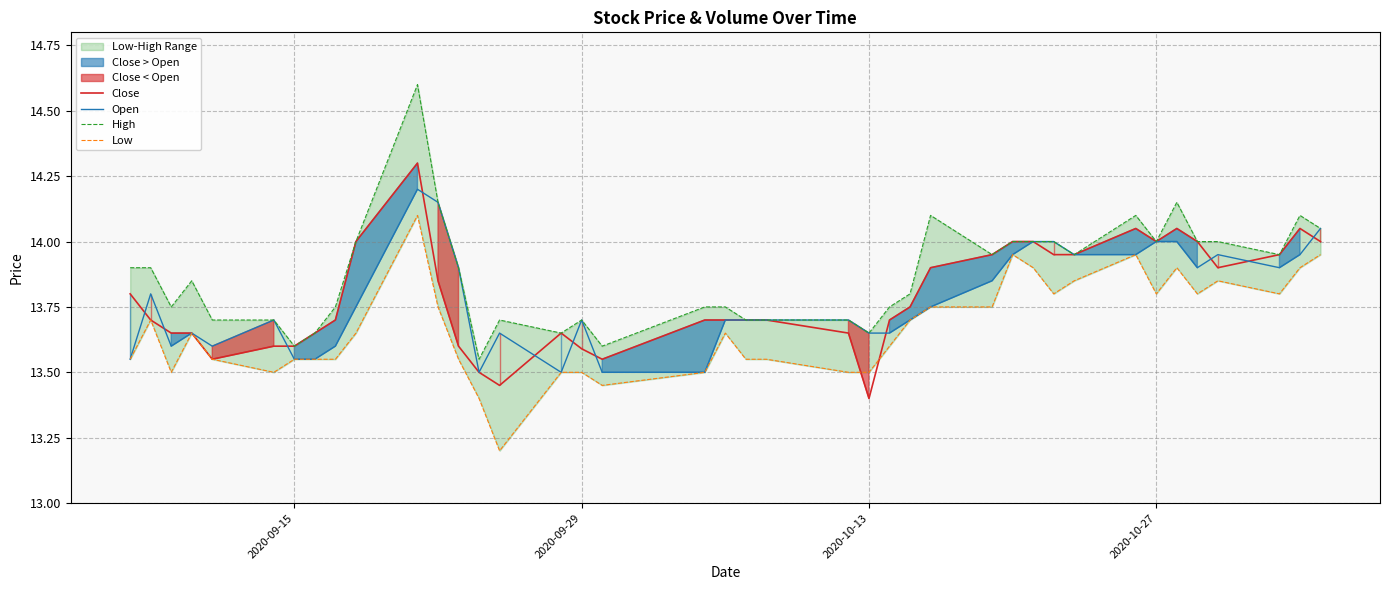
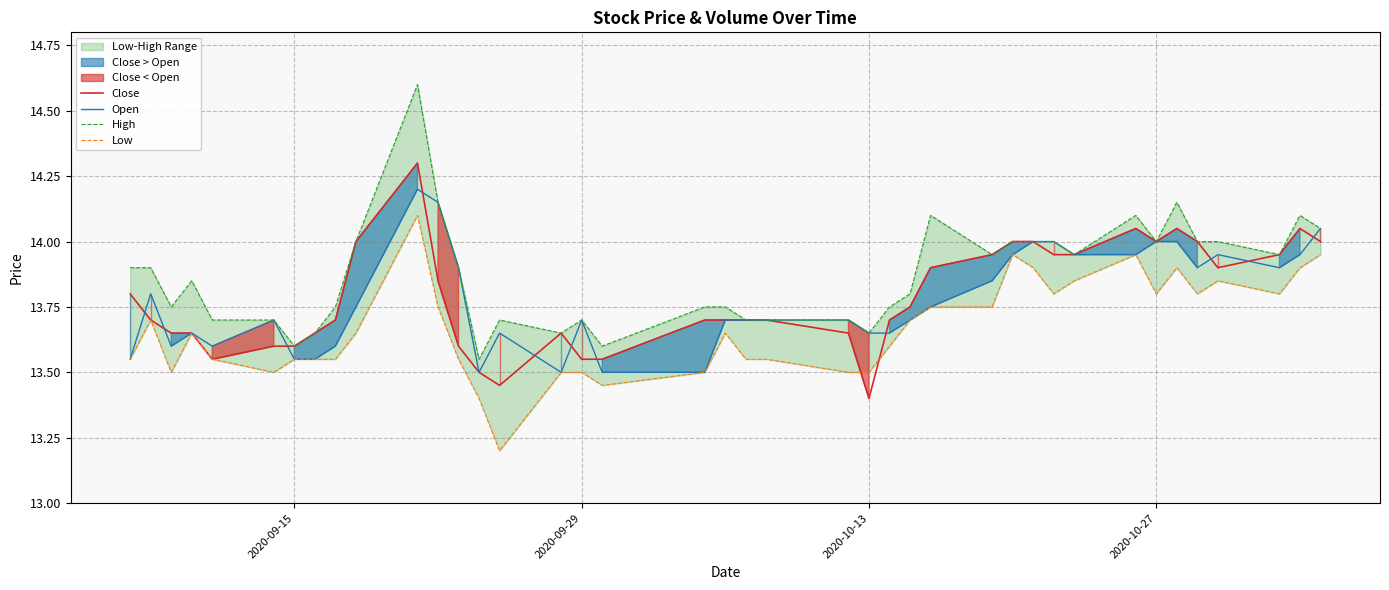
Close, 2020-09-29: 13.59 -> 13.55
